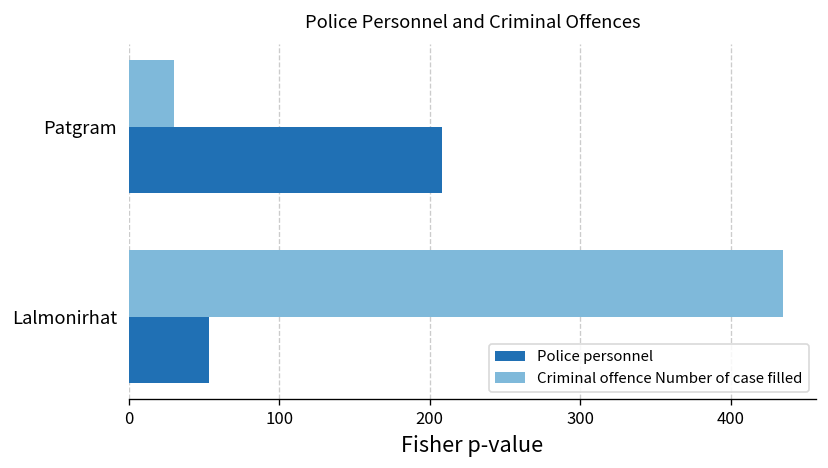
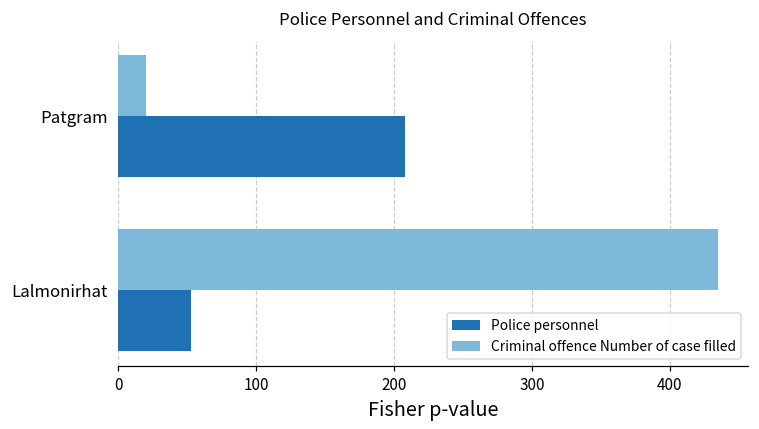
Criminal offence Number of case filled, Patgram: 30 -> 20
